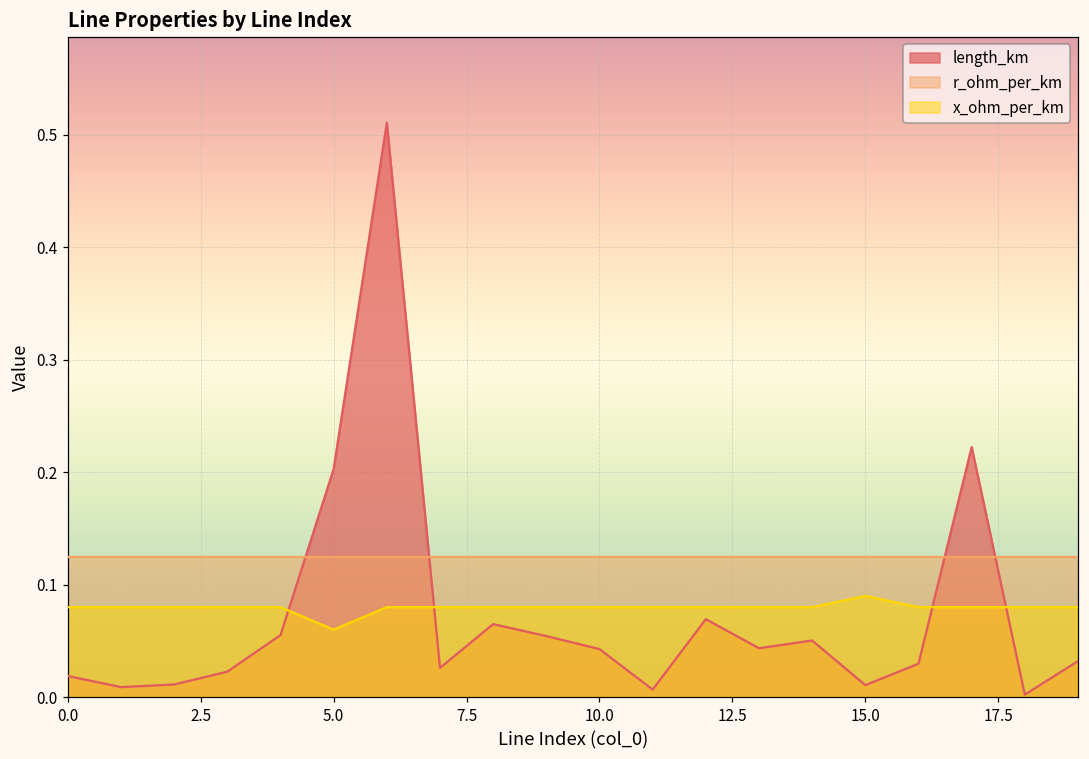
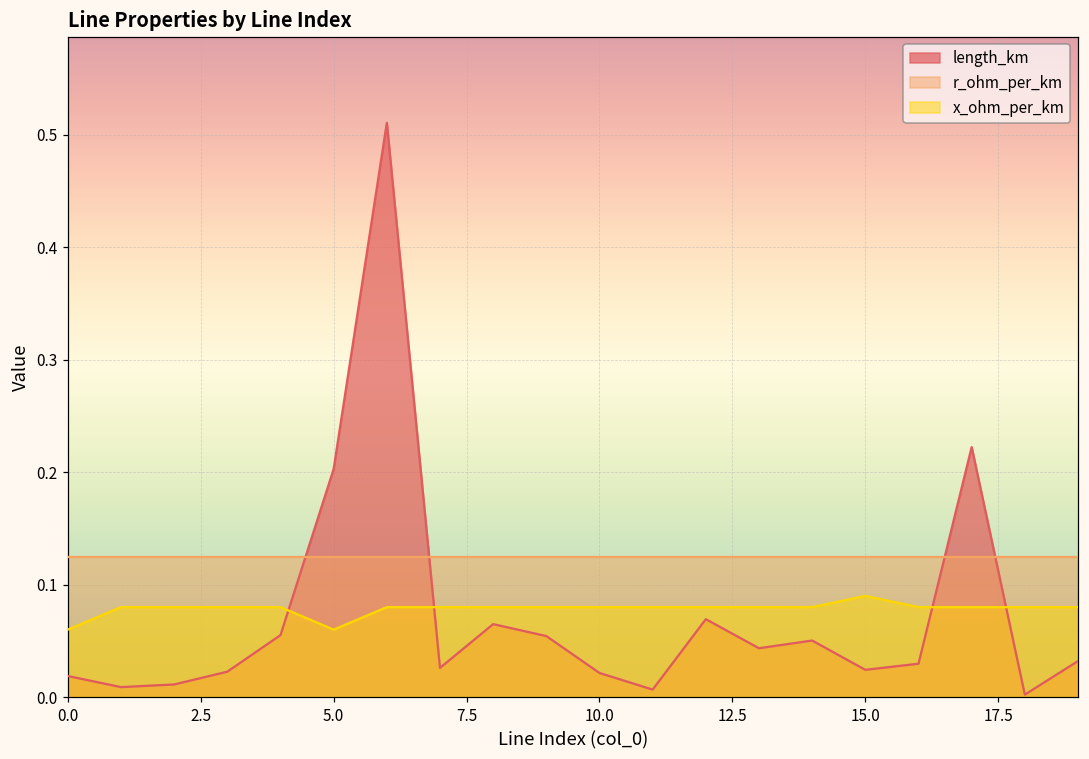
x_ohm_per_km, 0.0: 0.08 -> 0.06
length_km, 10.0: 0.043 -> 0.021
length_km, 15.0: 0.011 -> 0.024
